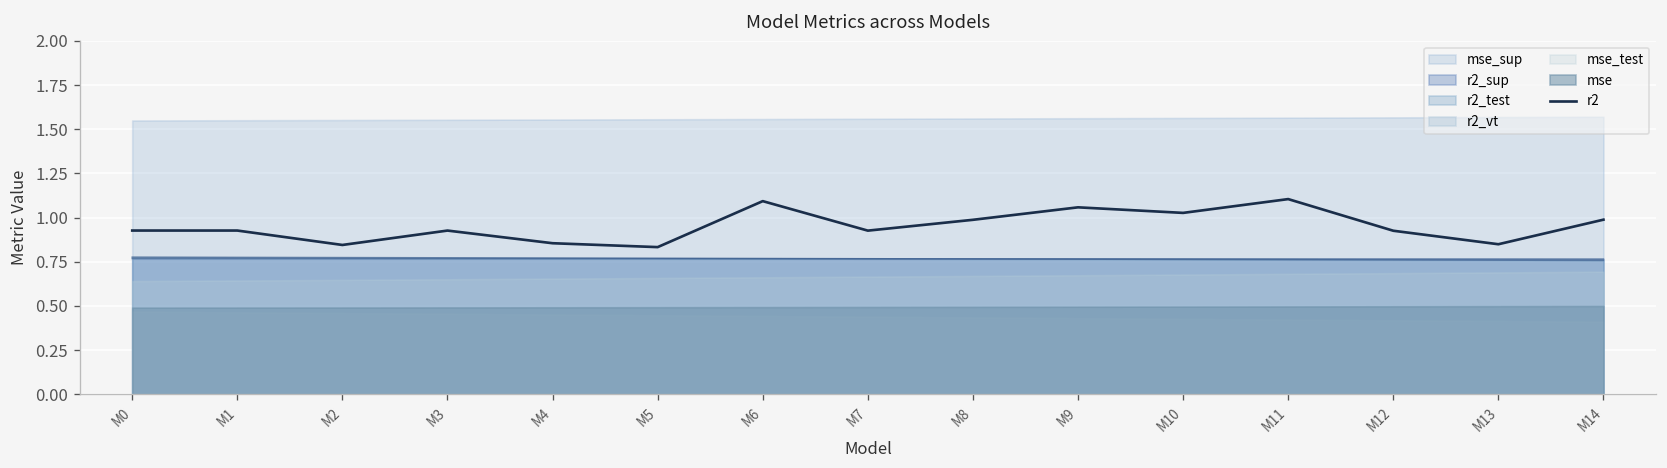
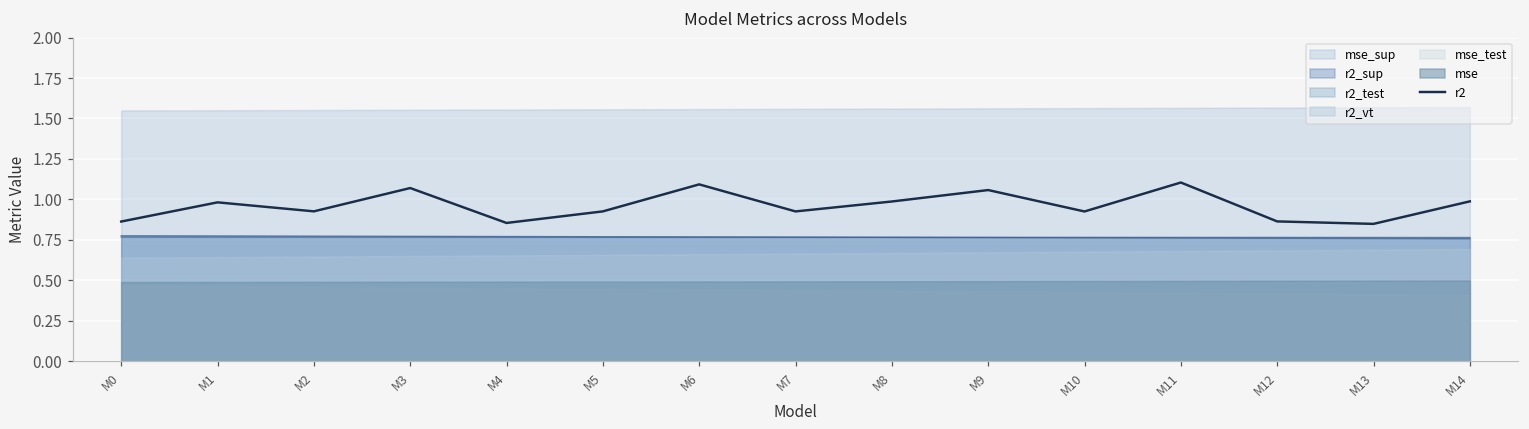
r2, M0: 0.93 -> 0.86
r2, M1: 0.93 -> 0.98
r2, M2: 0.85 -> 0.93
r2, M3: 0.93 -> 1.07
r2, M5: 0.83 -> 0.93
r2, M10: 1.03 -> 0.93
r2, M12: 0.93 -> 0.86
